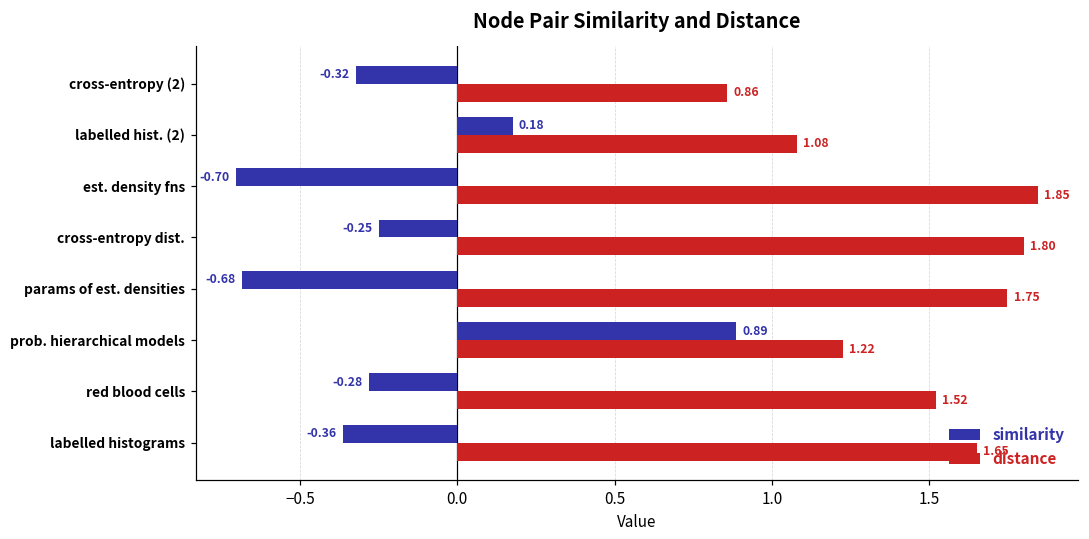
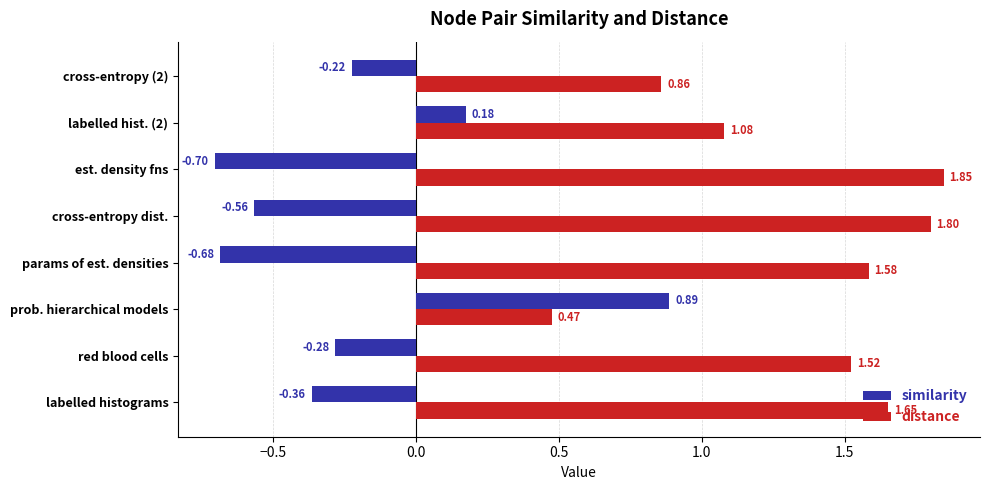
similarity, cross-entropy (2): -0.32 -> -0.22
similarity, cross-entropy dist.: -0.25 -> -0.56
distance, params of est. densities: 1.75 -> 1.58
distance, prob. hierarchical models: 1.22 -> 0.47
